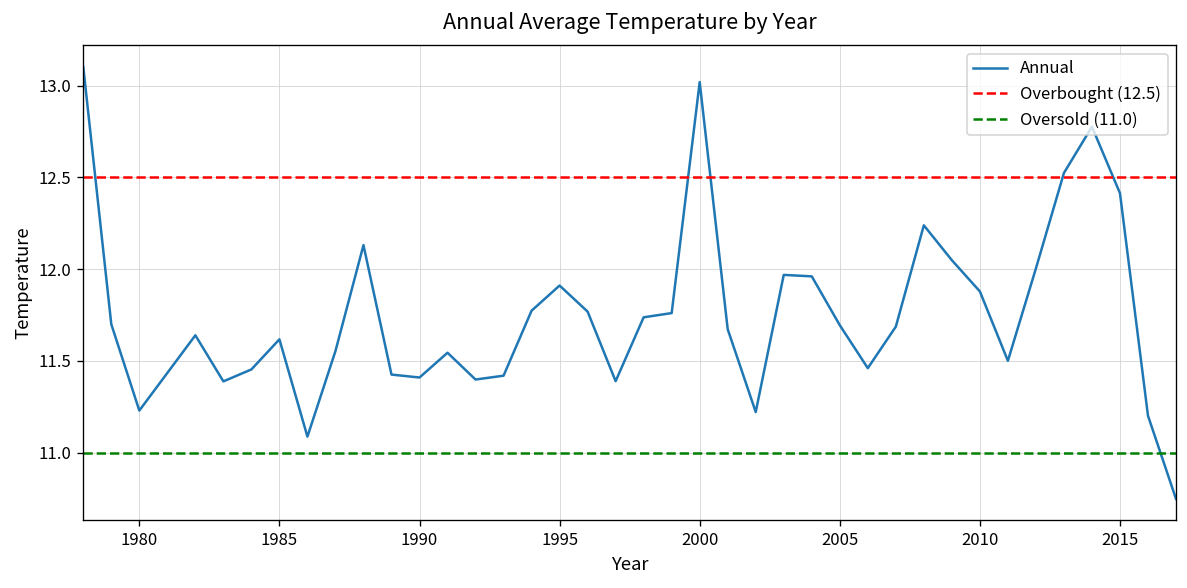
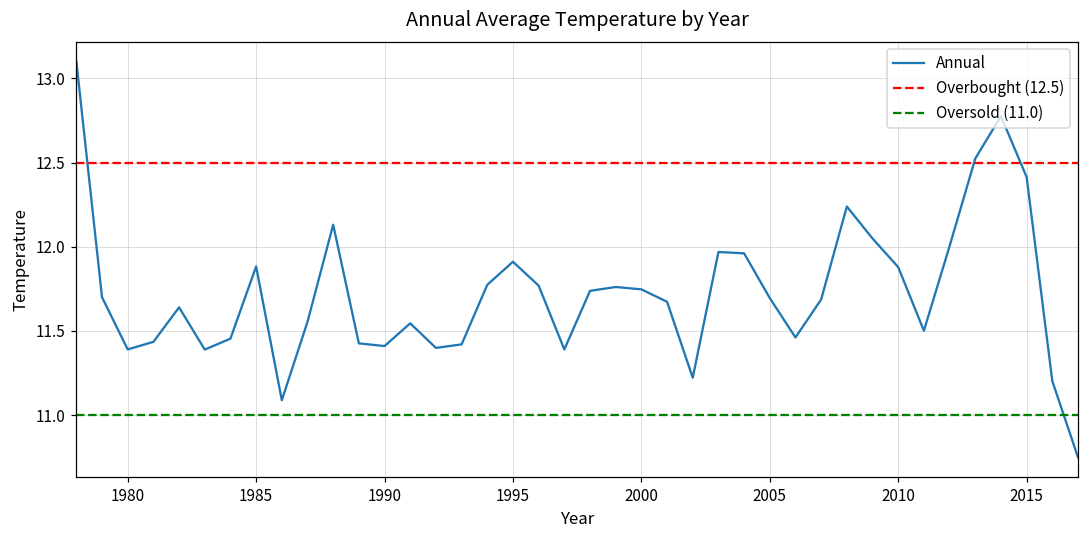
1980: 11.23 -> 11.39
1985: 11.62 -> 11.88
2000: 13.02 -> 11.75
